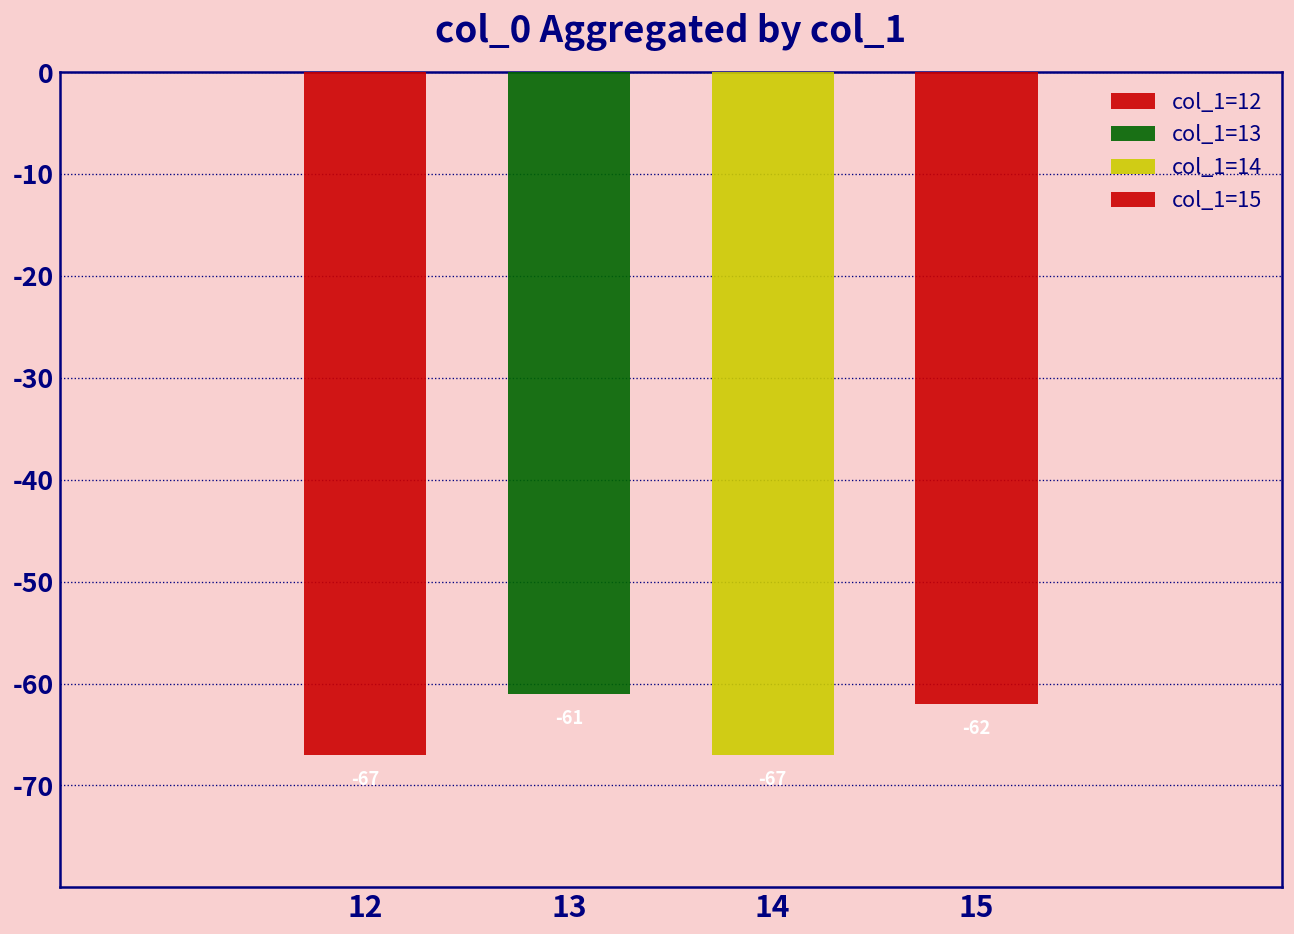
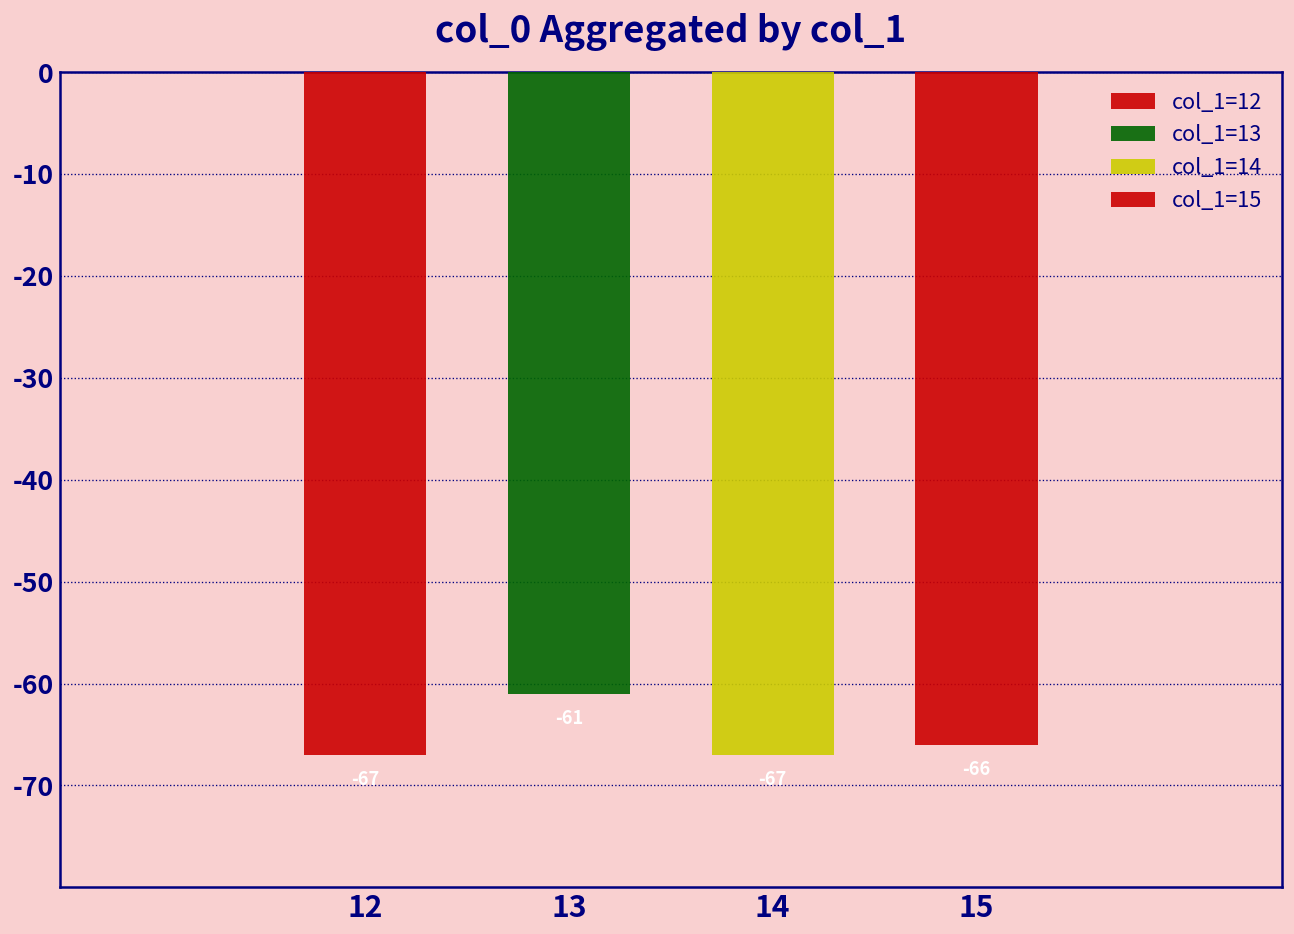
15: -62 -> -66
